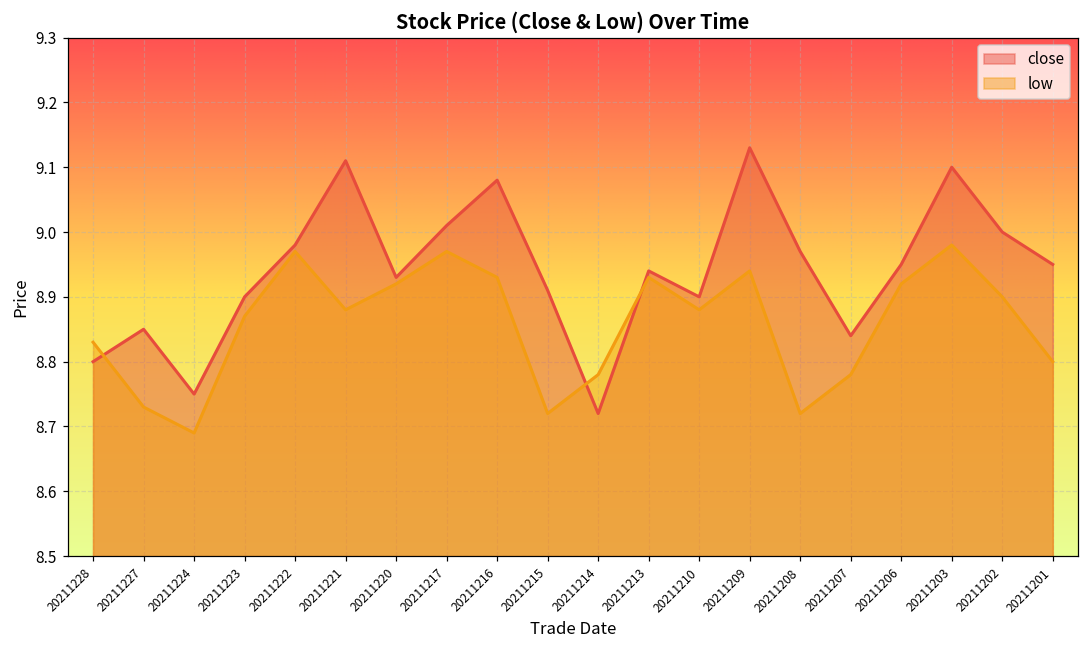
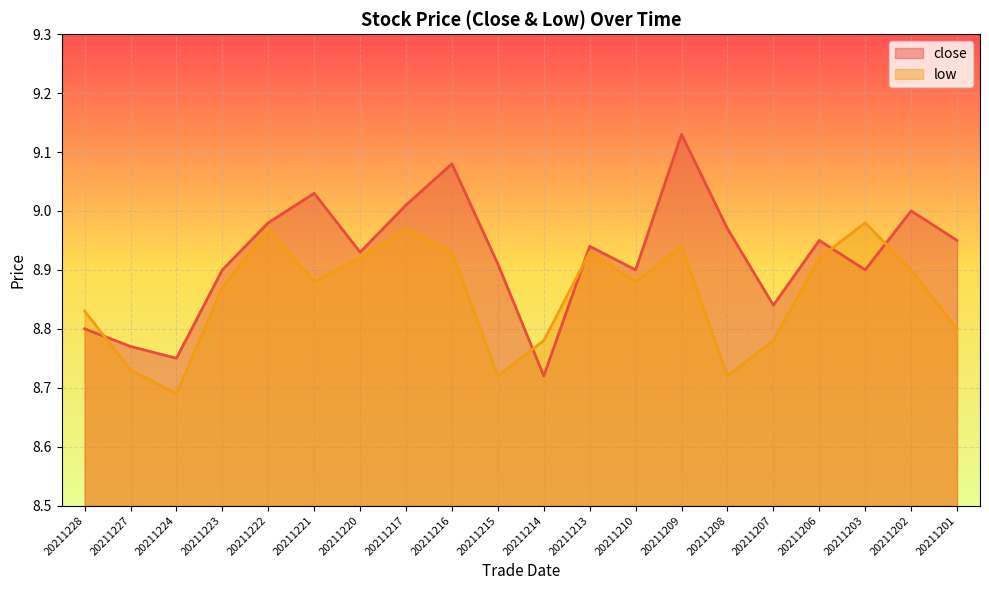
close, 20211227: 8.85 -> 8.77
close, 20211221: 9.11 -> 9.03
close, 20211203: 9.1 -> 8.9
